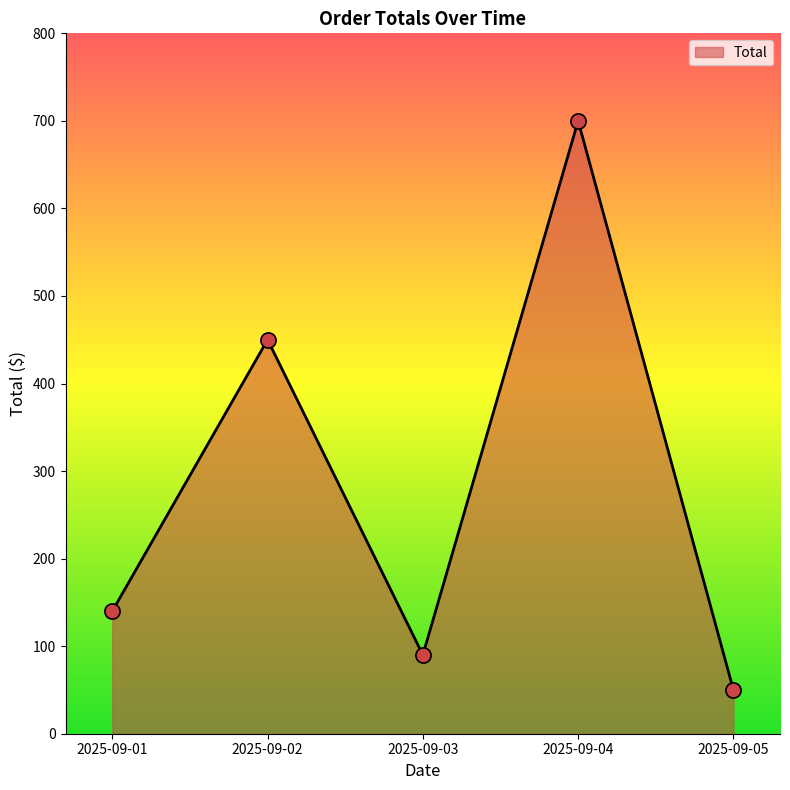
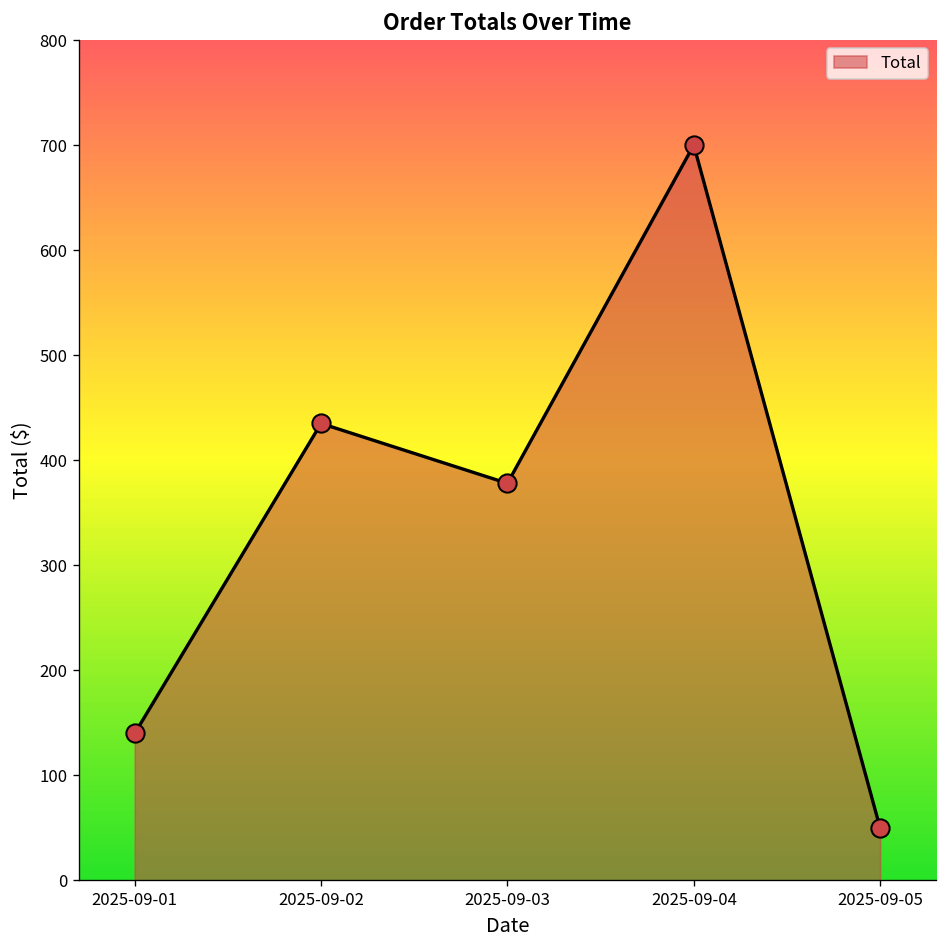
2025-09-02: 450 -> 440
2025-09-03: 90 -> 380
